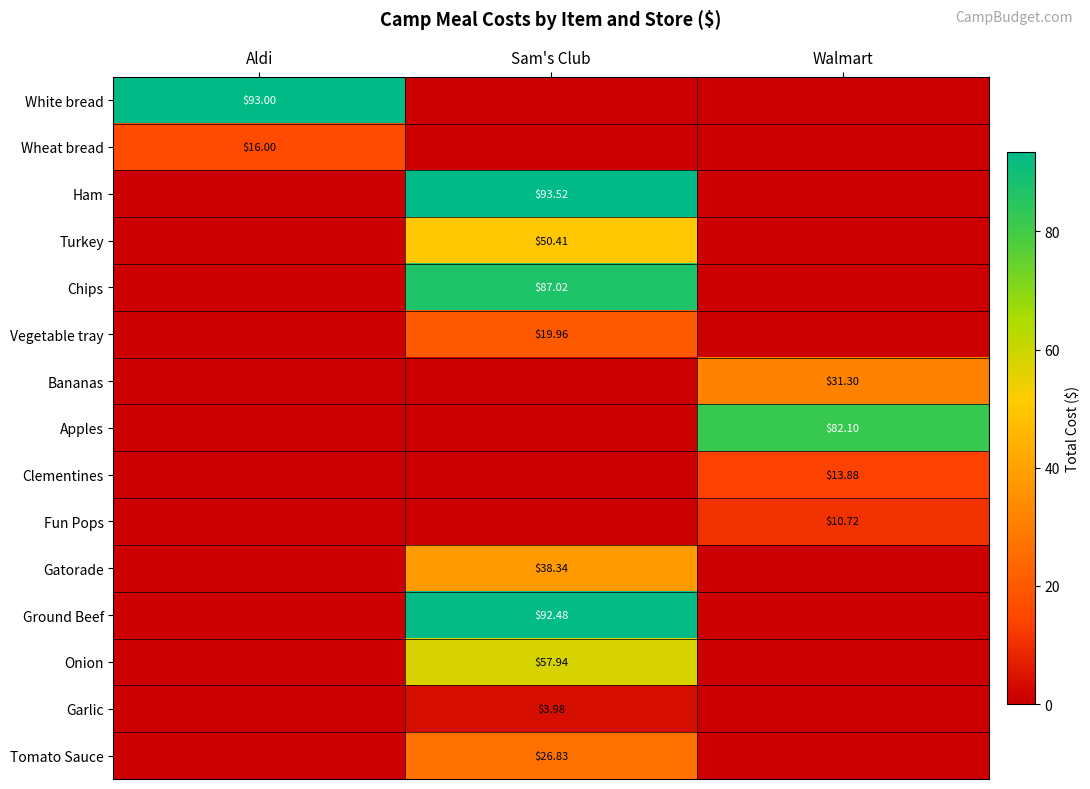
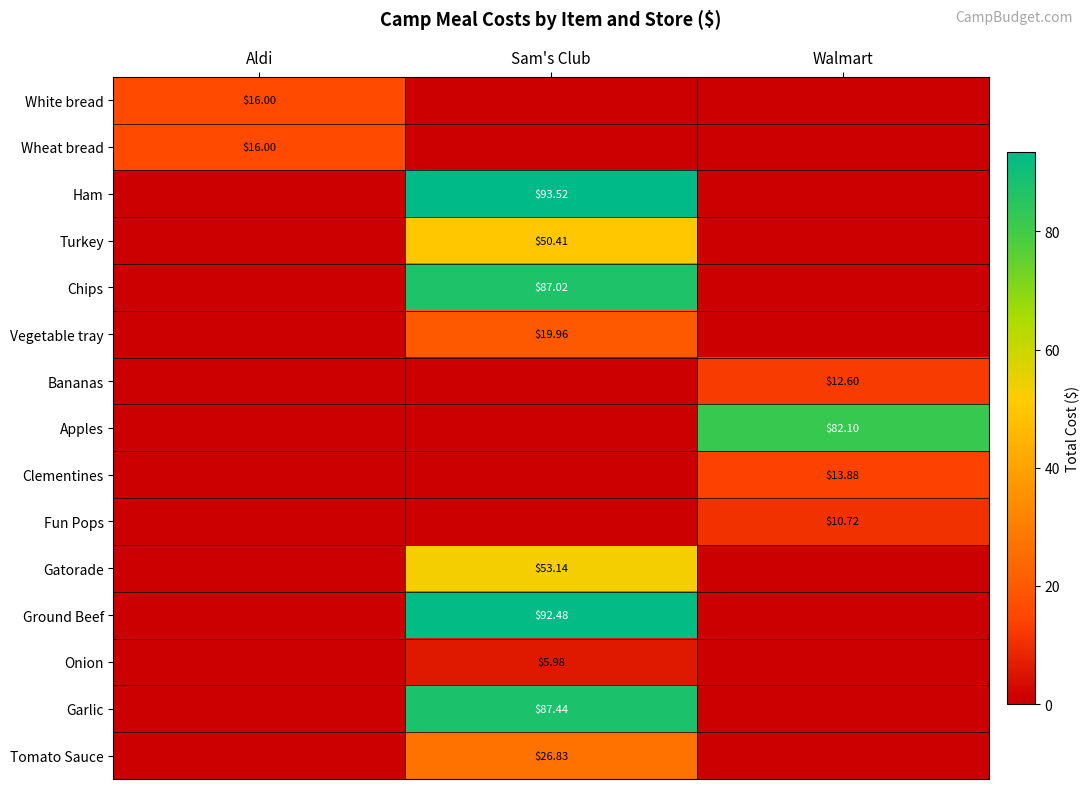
White bread, Aldi: $93.00 -> $16.00
Bananas, Walmart: $31.30 -> $12.60
Gatorade, Sam's Club: $38.34 -> $53.14
Onion, Sam's Club: $57.94 -> $5.98
Garlic, Sam's Club: $3.98 -> $87.44
